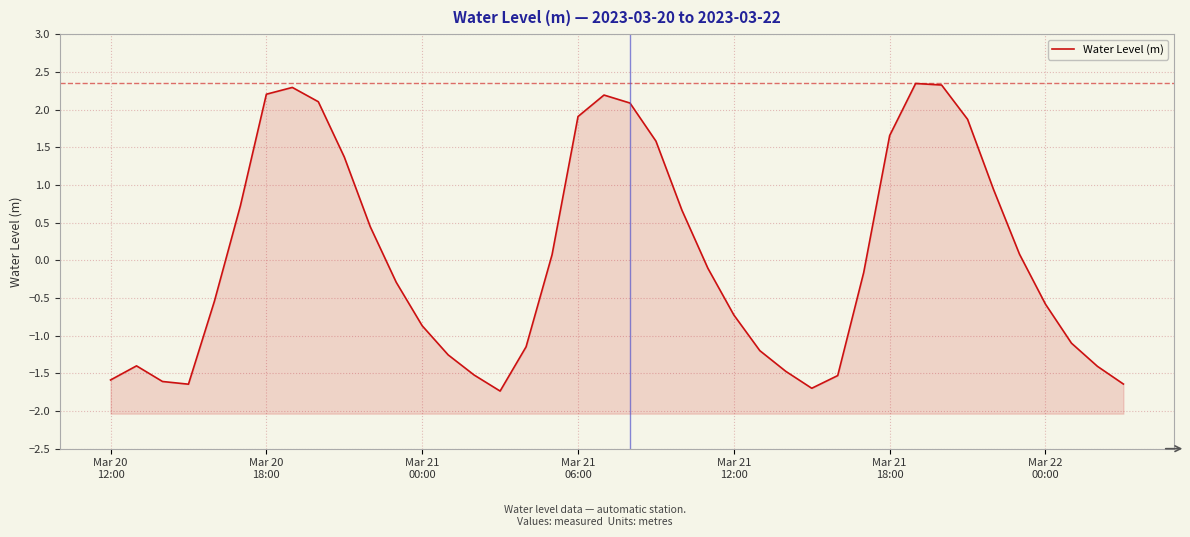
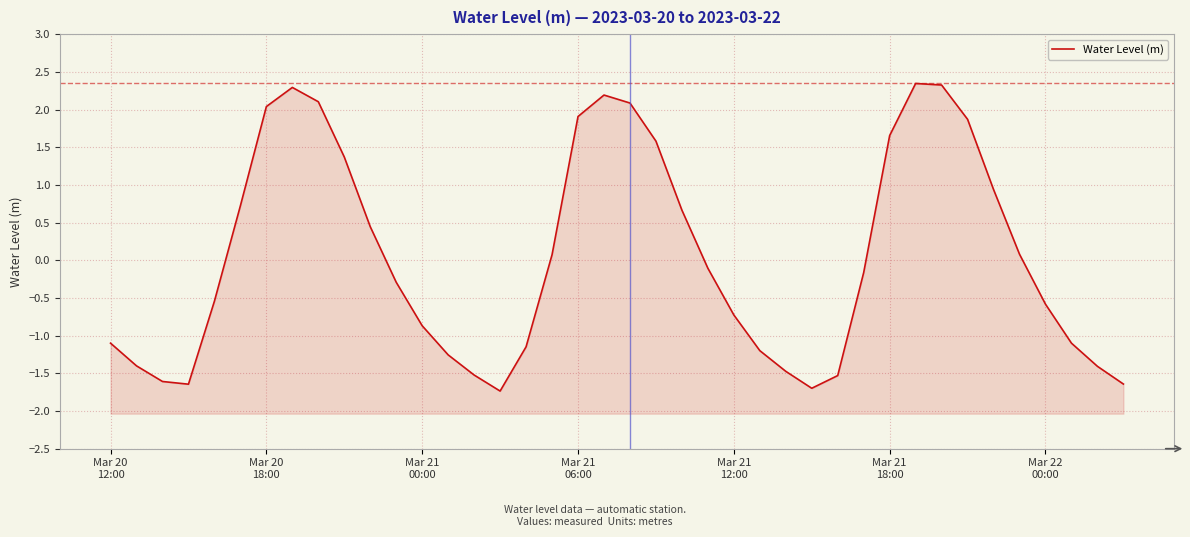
Mar 20 12:00: -1.6 -> -1.1
Mar 20 18:00: 2.2 -> 2.0
